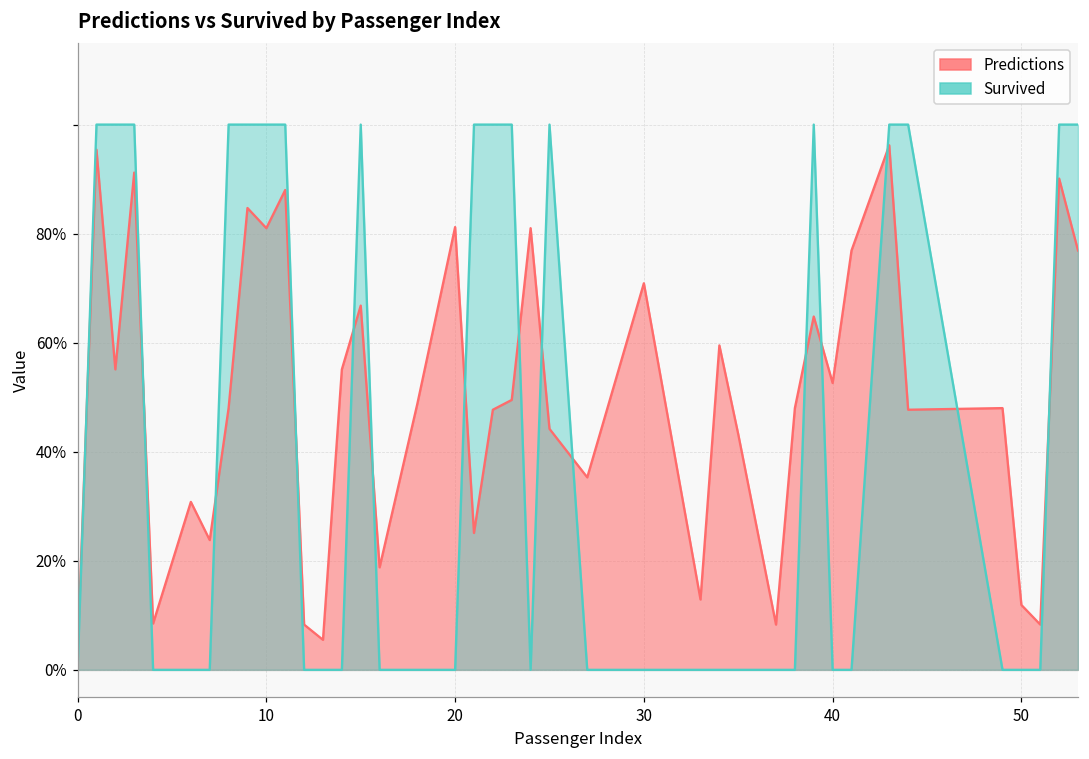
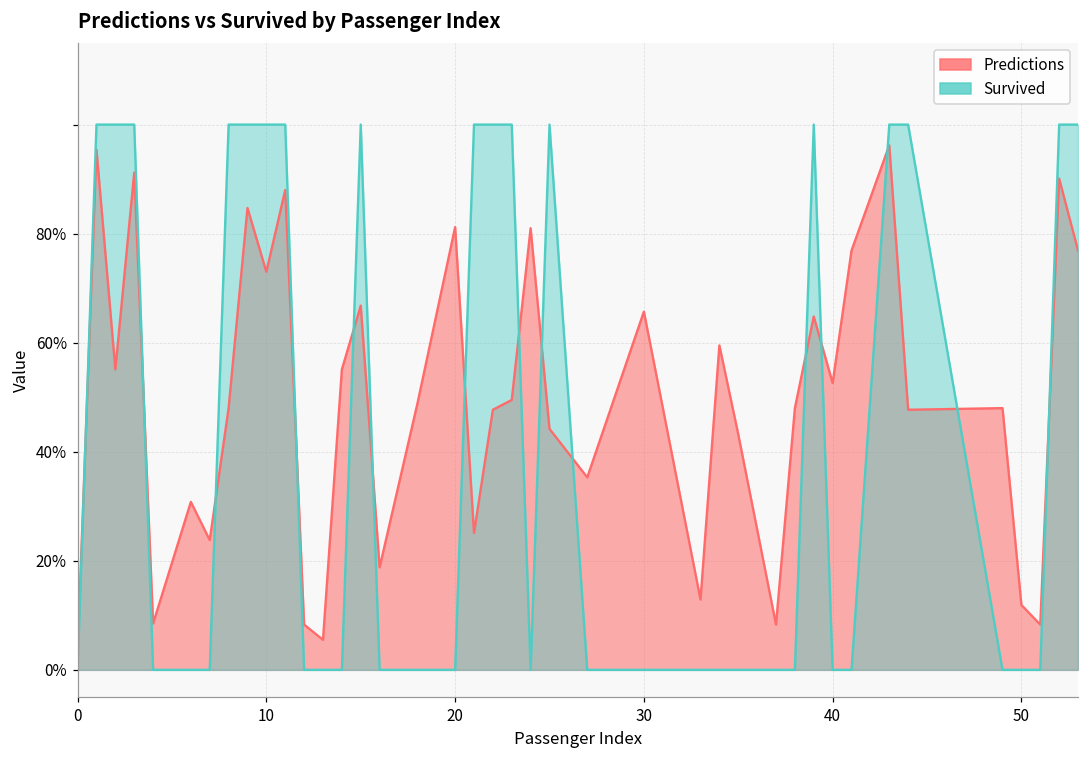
Predictions, 10: 81% -> 73%
Predictions, 30: 71% -> 66%
